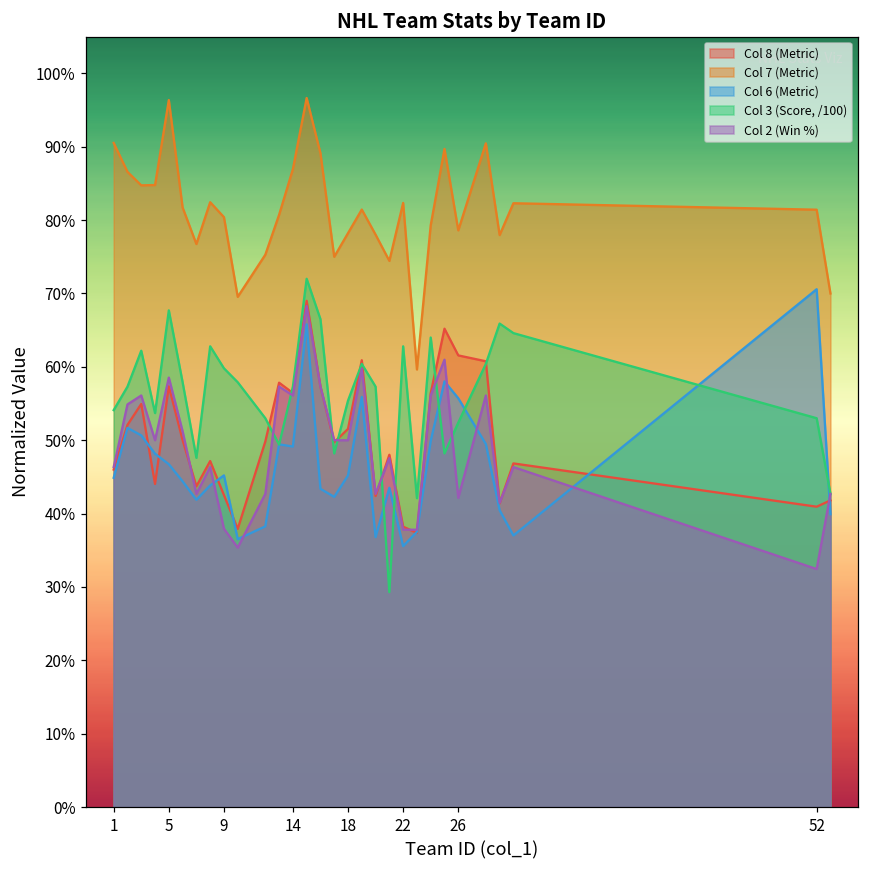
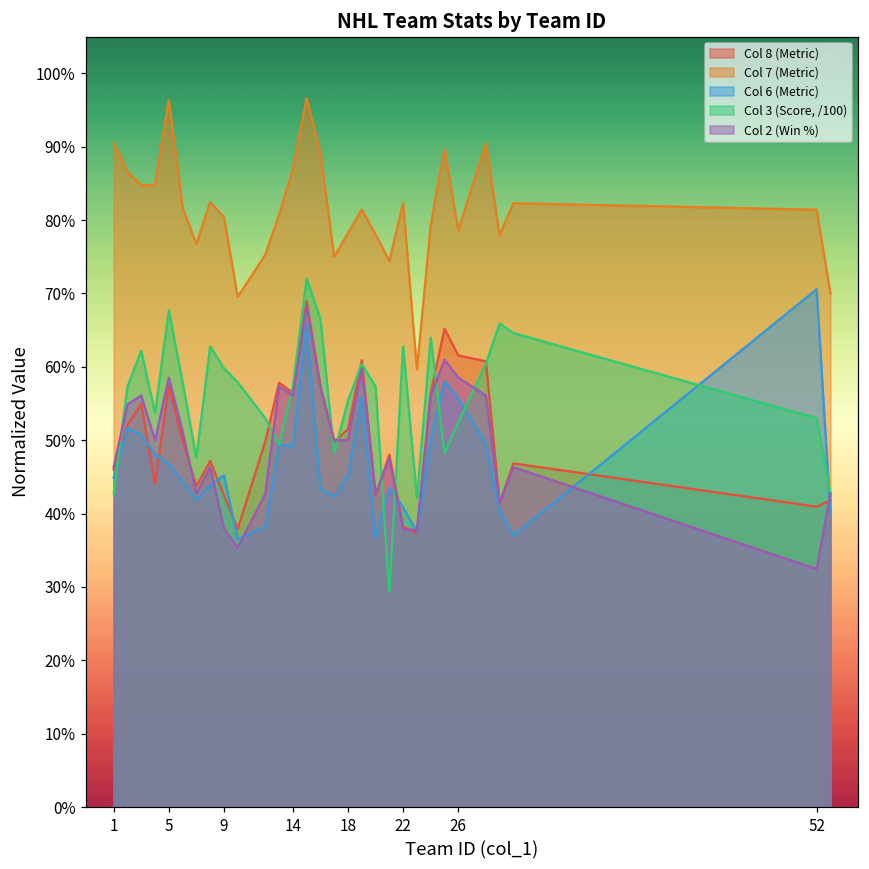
Col 3 (Score, /100), 1: 54% -> 43%
Col 6 (Metric), 22: 36% -> 41%
Col 2 (Win %), 26: 42% -> 59%
